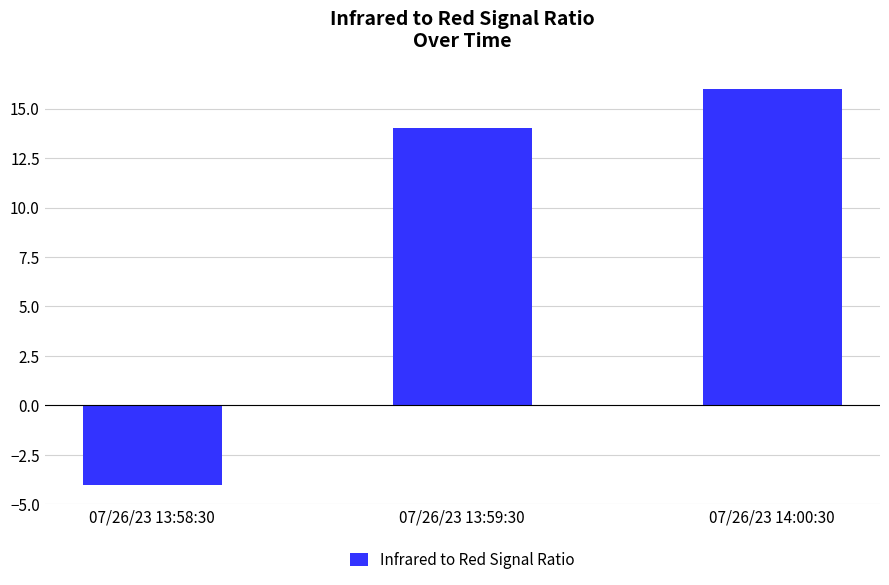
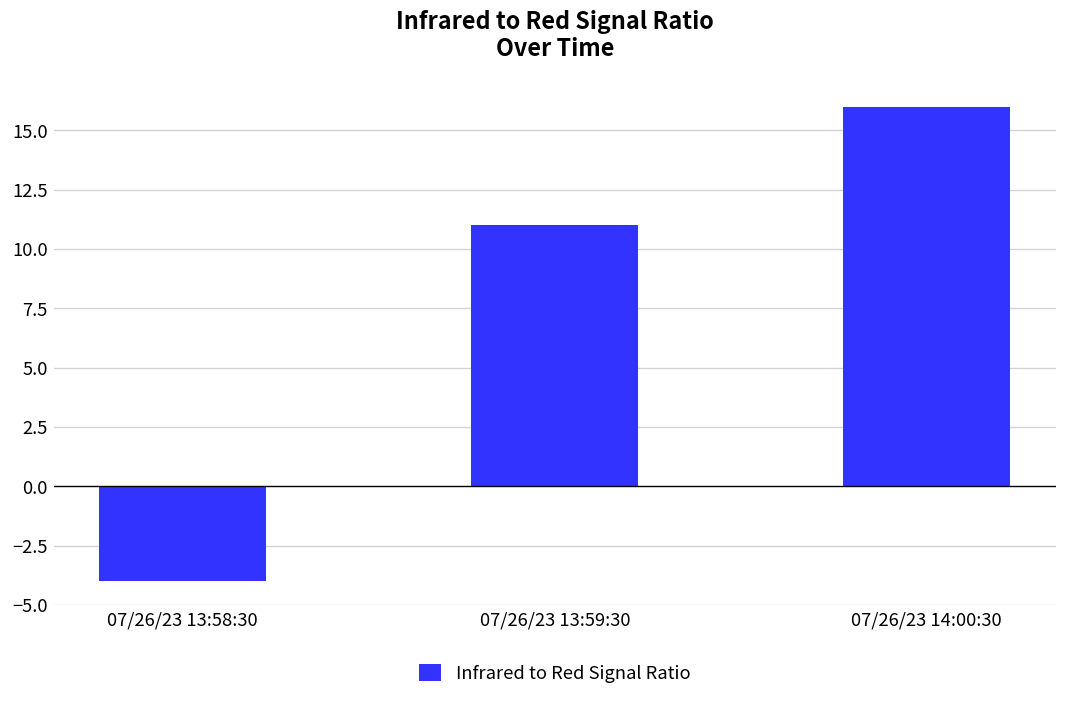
07/26/23 13:59:30: 14 -> 11
